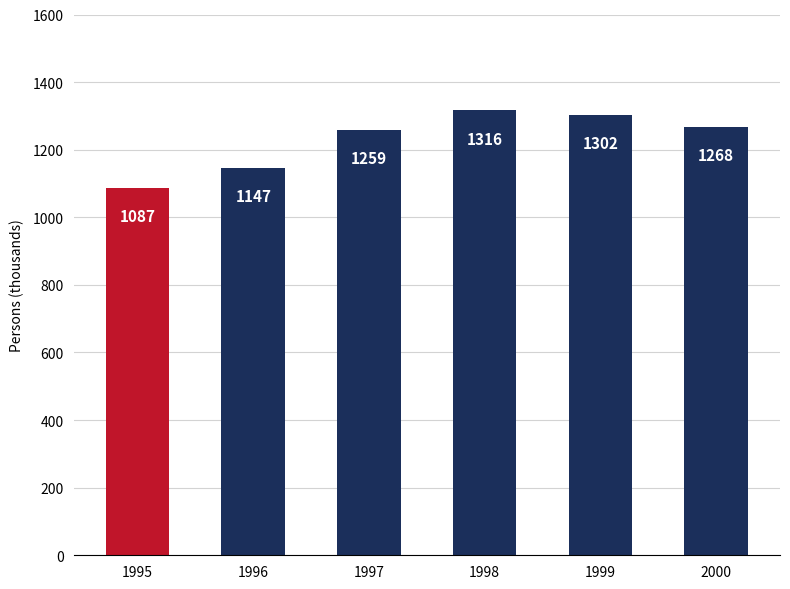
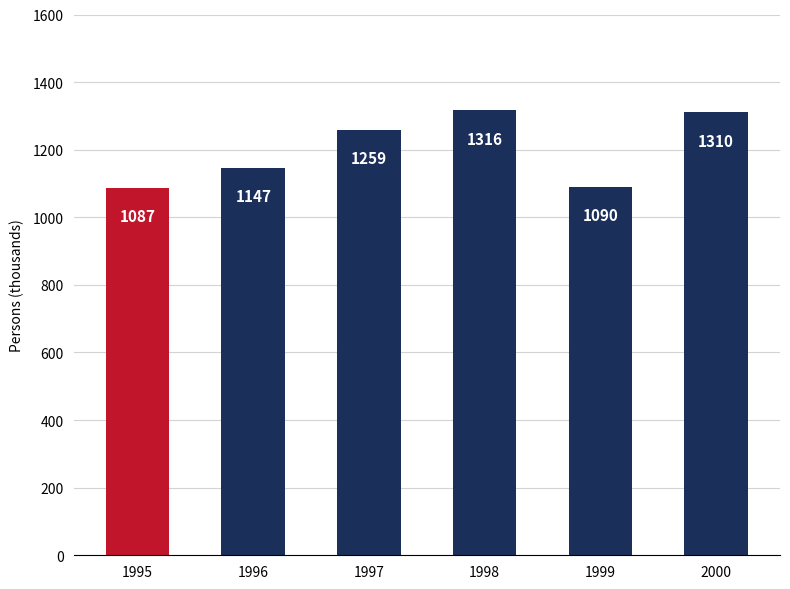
1999: 1302 -> 1090
2000: 1268 -> 1310
